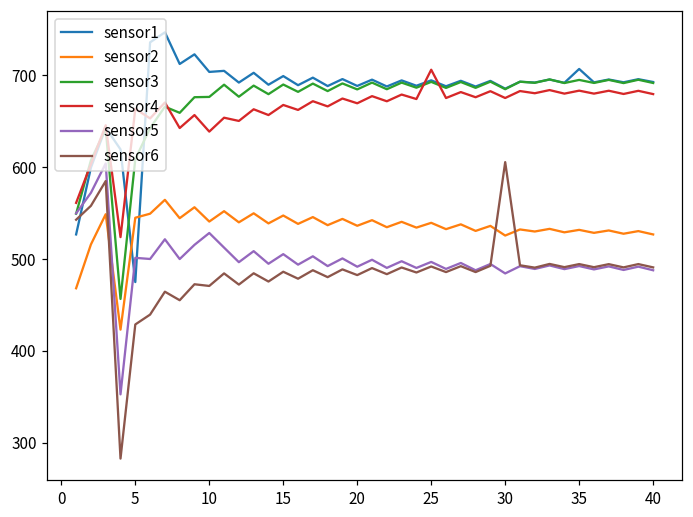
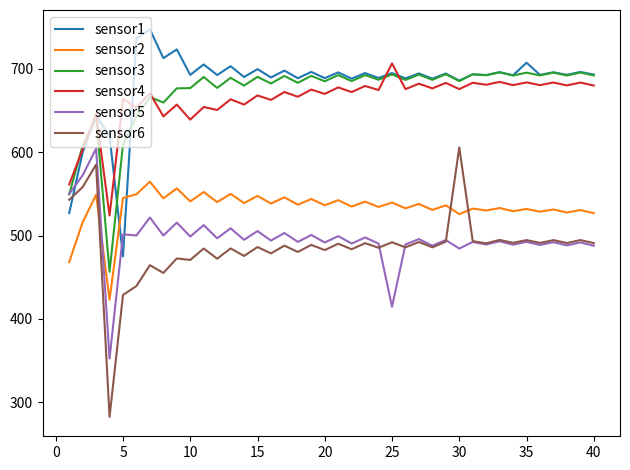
sensor1, 10: 700 -> 690
sensor5, 10: 530 -> 500
sensor5, 25: 500 -> 410
